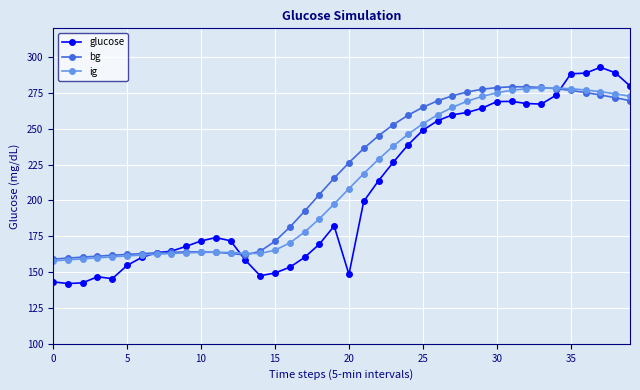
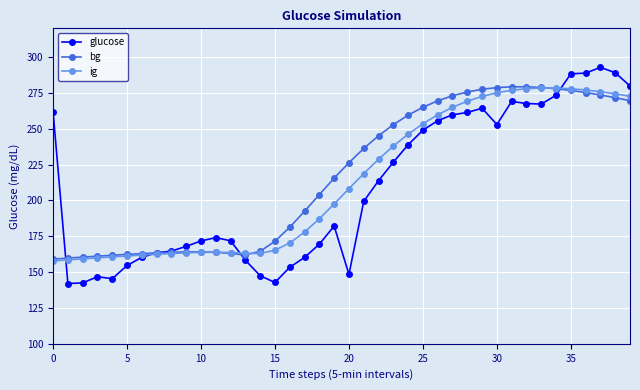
glucose, 0: 143 -> 262
glucose, 15: 149 -> 143
glucose, 30: 269 -> 253
